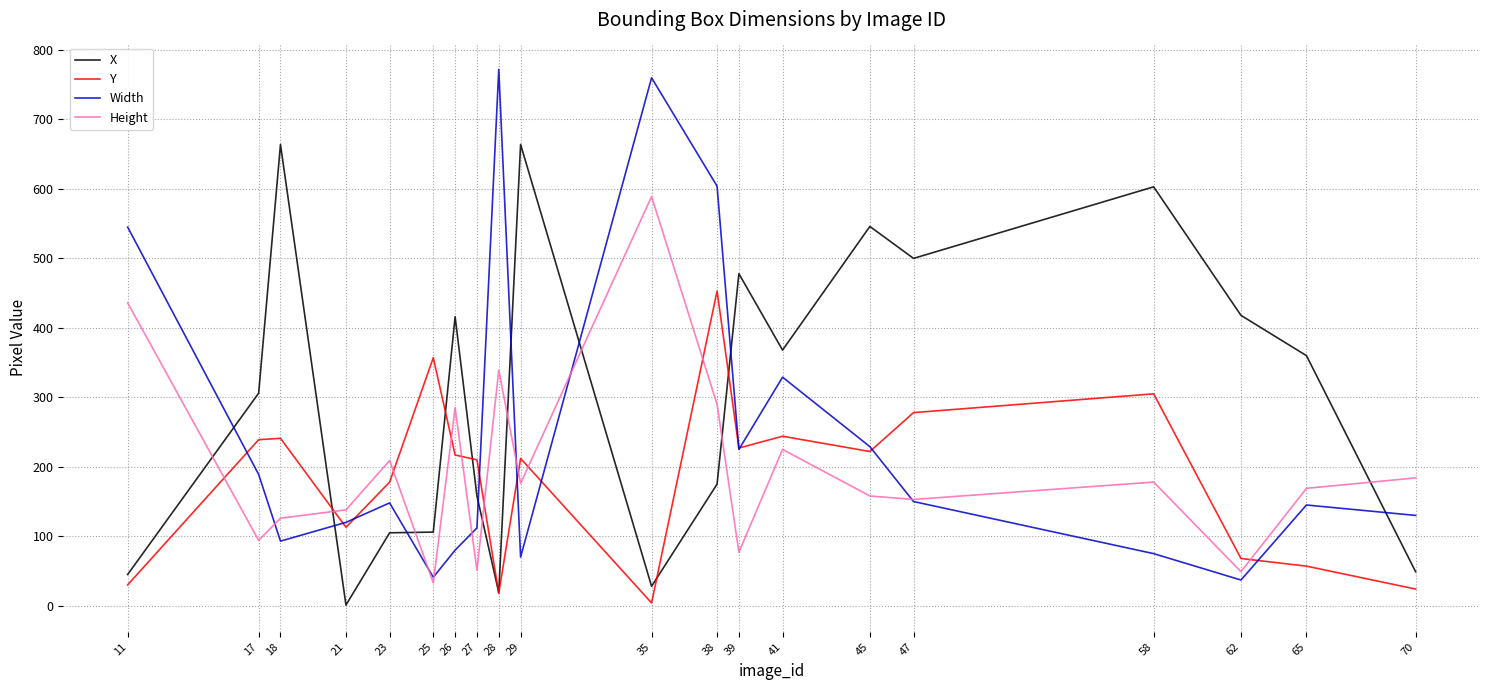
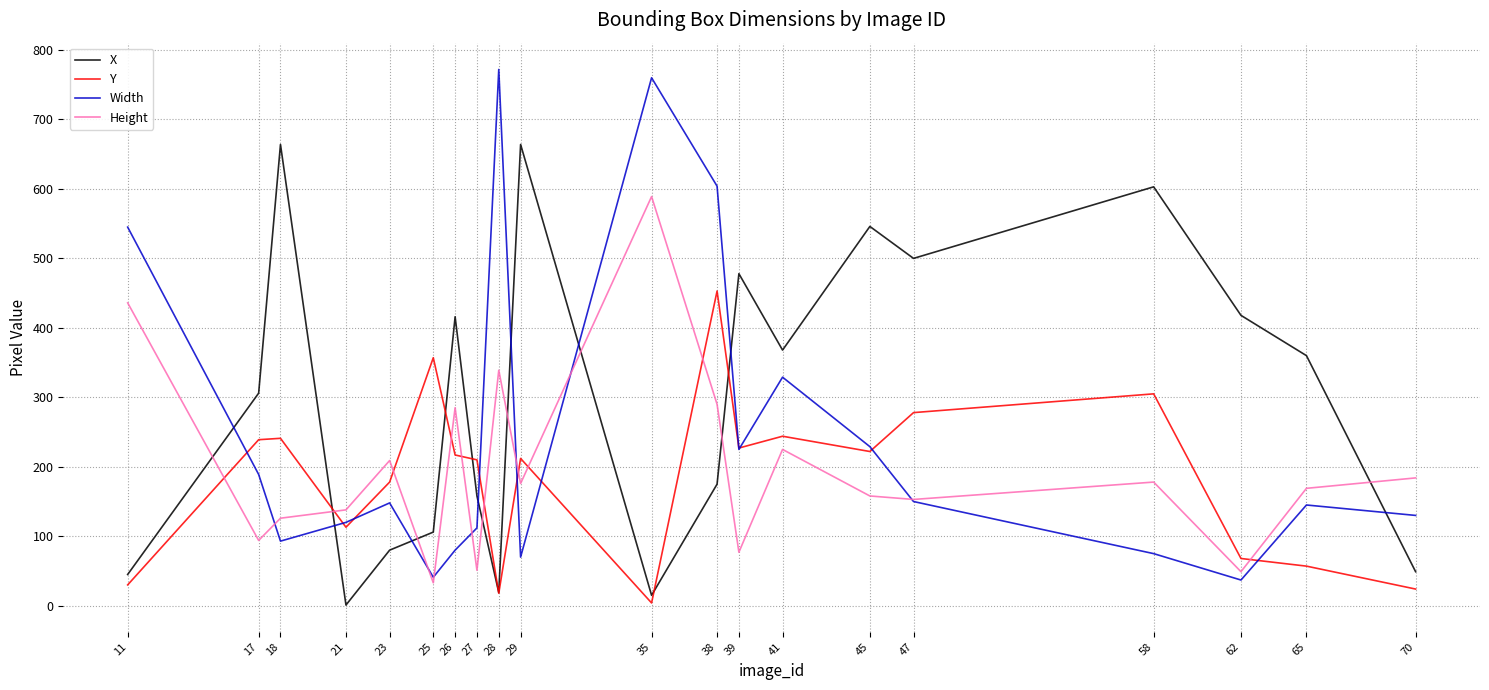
X, 23: 110 -> 80
X, 35: 30 -> 20
